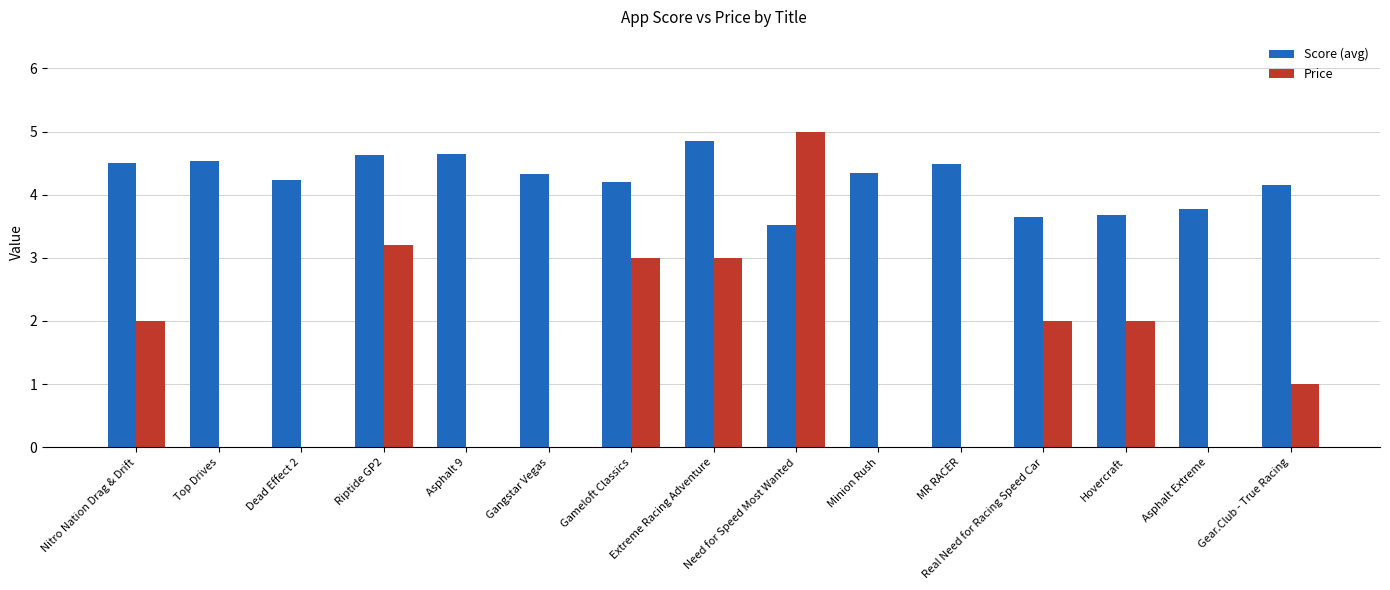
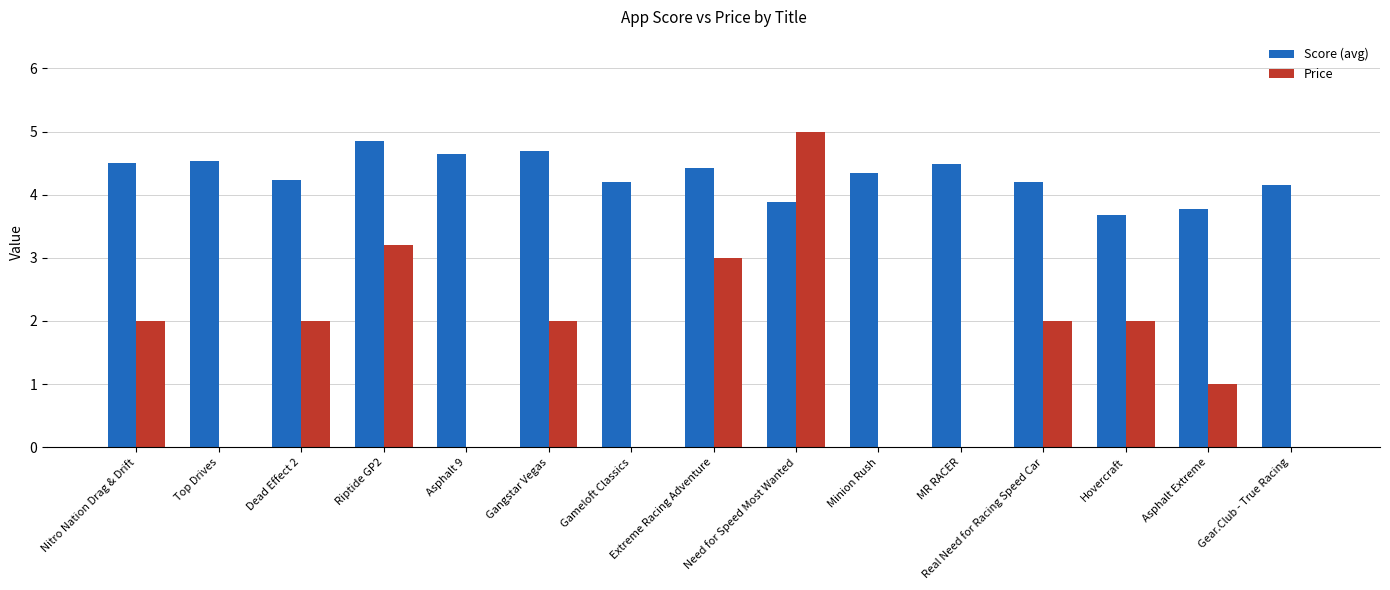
Price, Dead Effect 2: 0 -> 2
Score (avg), Riptide GP2: 4.6 -> 4.8
Score (avg), Gangstar Vegas: 4.3 -> 4.7
Price, Gangstar Vegas: 0 -> 2
Price, Gameloft Classics: 3 -> 0
Score (avg), Extreme Racing Adventure: 4.8 -> 4.4
Score (avg), Need for Speed Most Wanted: 3.5 -> 3.9
Score (avg), Real Need for Racing Speed Car: 3.6 -> 4.2
Price, Asphalt Extreme: 0 -> 1
Price, Gear.Club - True Racing: 1 -> 0
